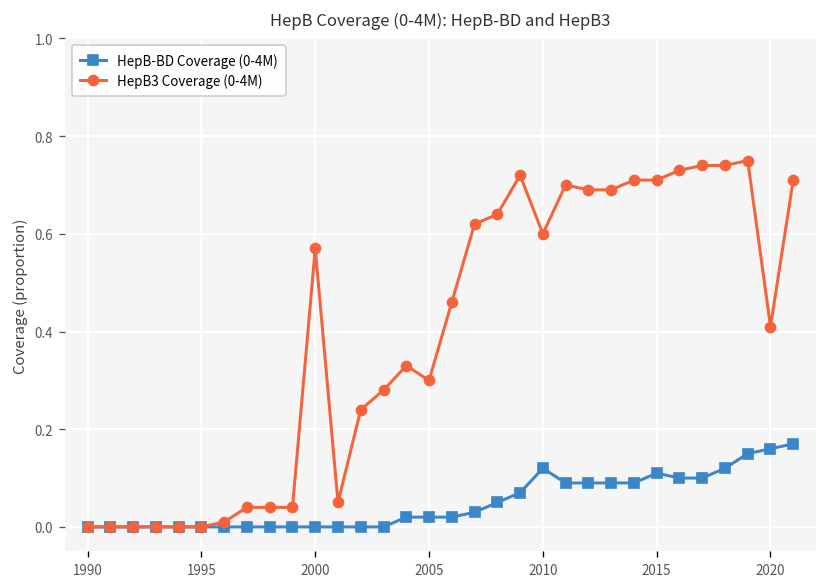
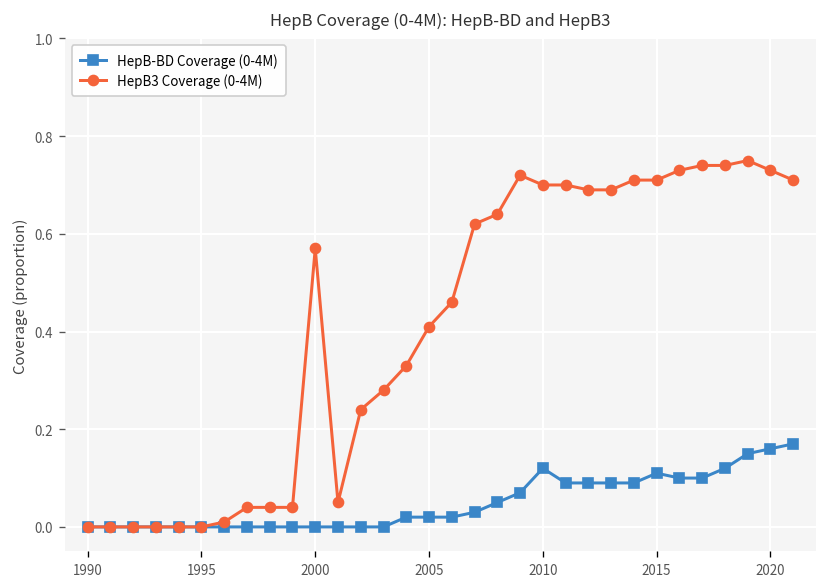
HepB3 Coverage (0-4M), 2005: 0.30 -> 0.41
HepB3 Coverage (0-4M), 2010: 0.6 -> 0.7
HepB3 Coverage (0-4M), 2020: 0.41 -> 0.73
